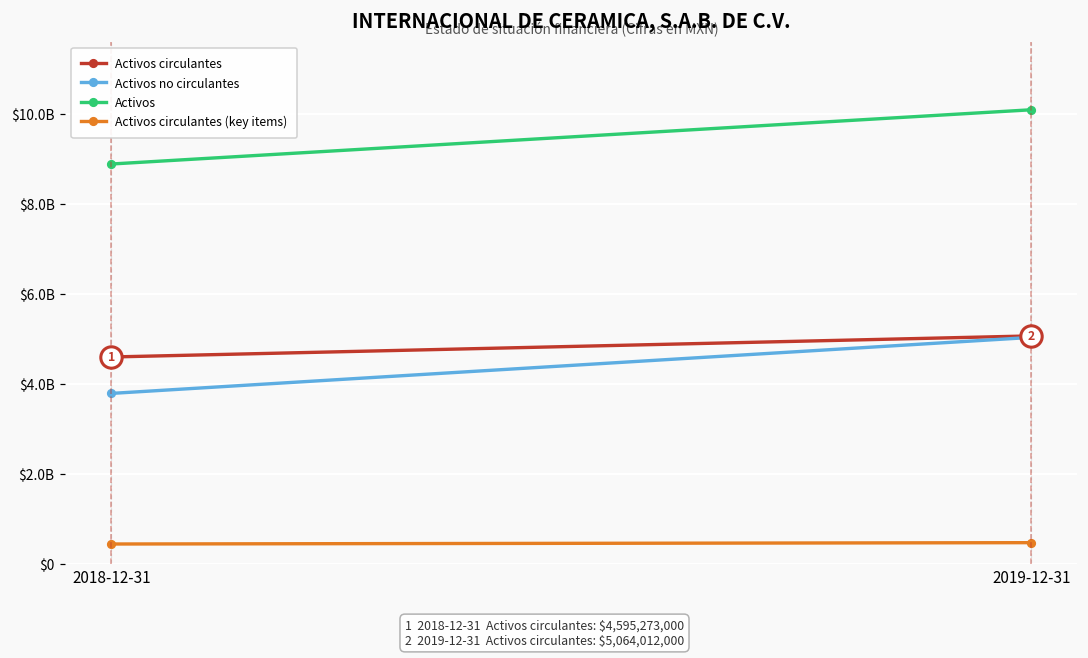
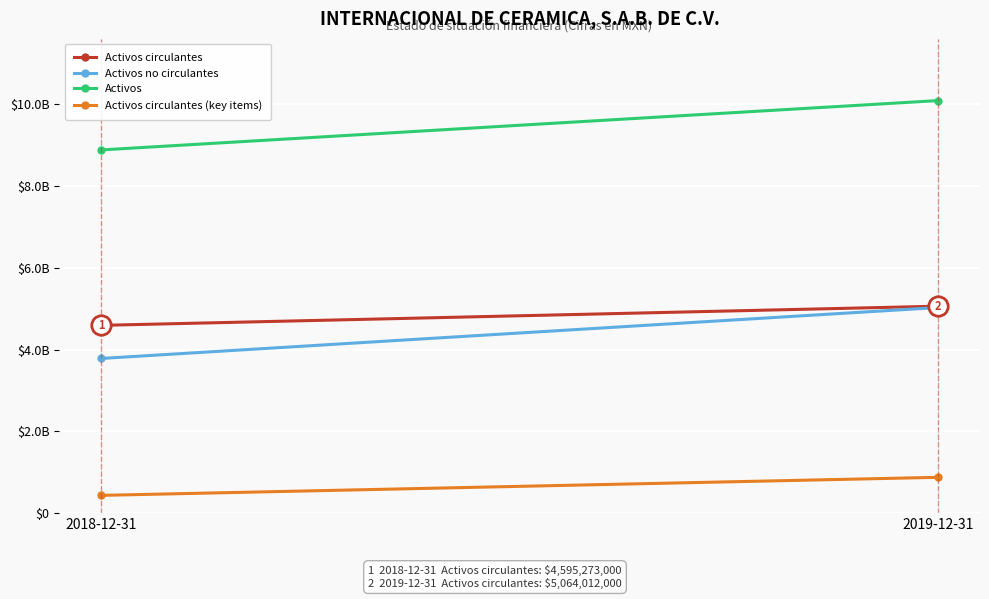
Activos circulantes (key items), 2019-12-31: $500000000 -> $900000000
